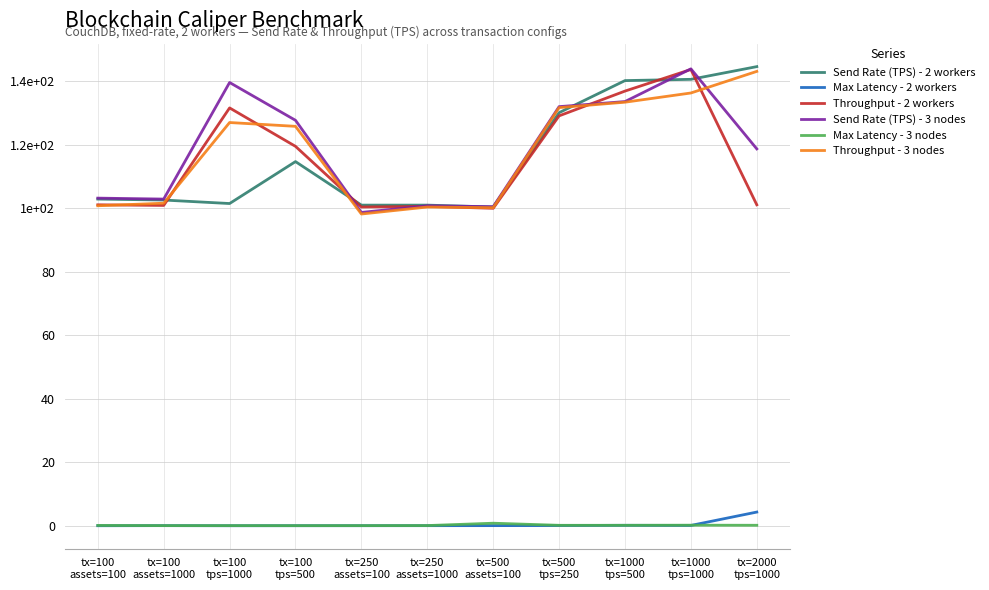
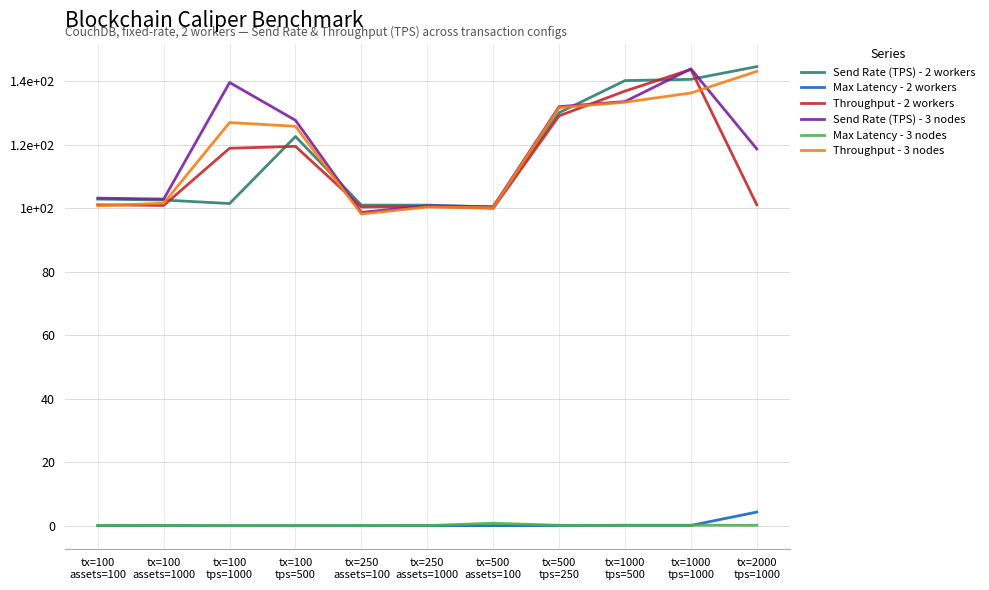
Throughput - 2 workers, tx=100 tps=1000: 132 -> 119
Send Rate (TPS) - 2 workers, tx=100 tps=500: 115 -> 123
